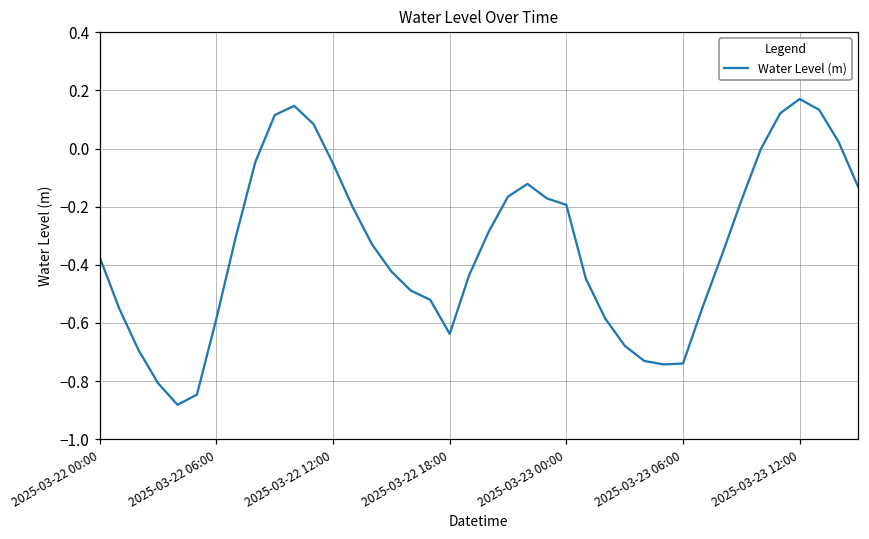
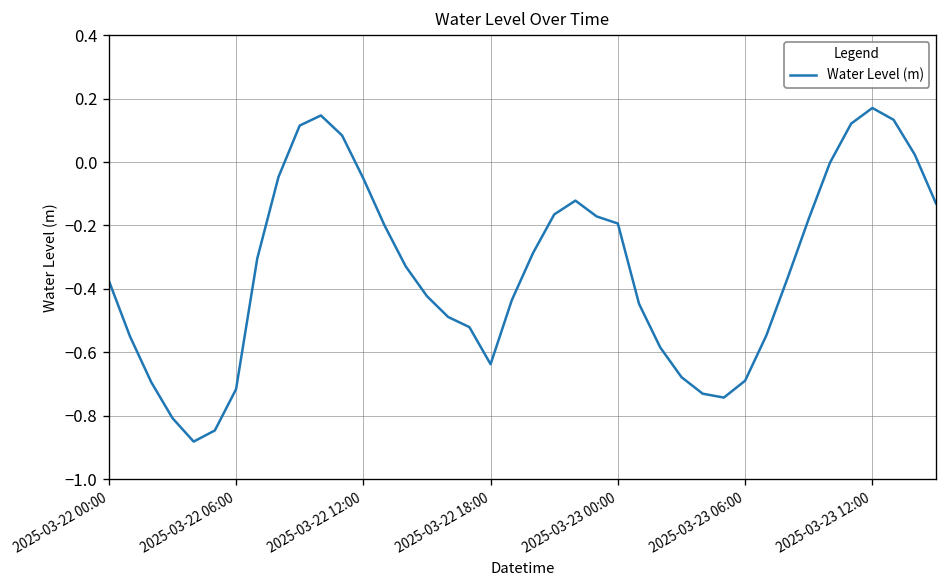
2025-03-22 06:00: -0.58 -> -0.72
2025-03-23 06:00: -0.74 -> -0.69
